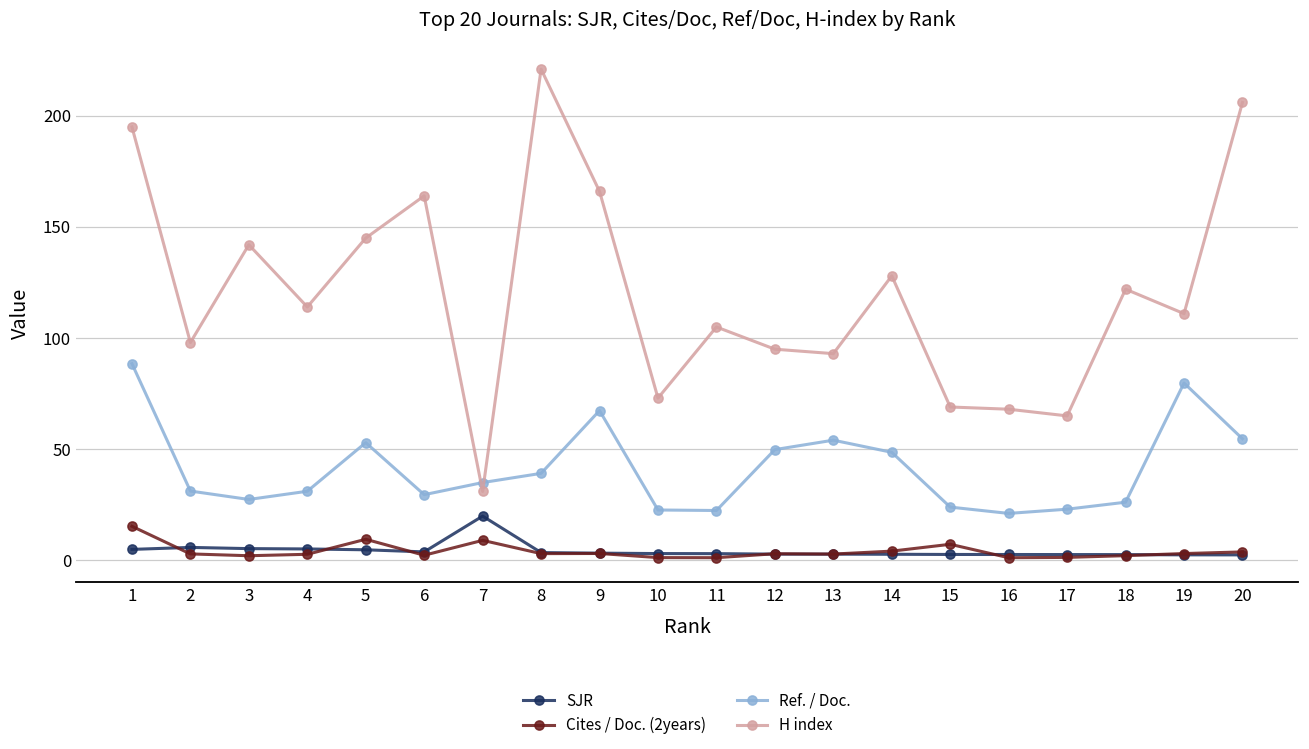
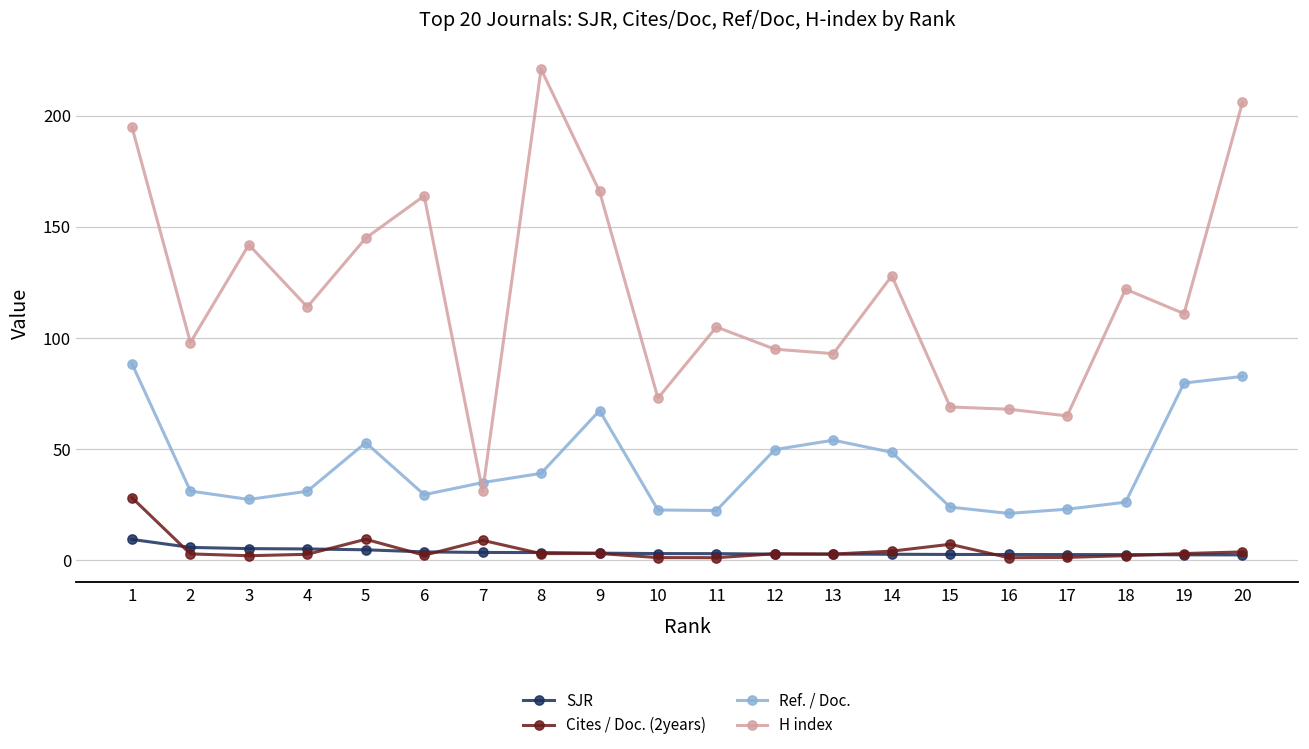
SJR, 1: 5 -> 9
Cites / Doc. (2years), 1: 15 -> 28
SJR, 7: 20 -> 4
Ref. / Doc., 20: 55 -> 83
